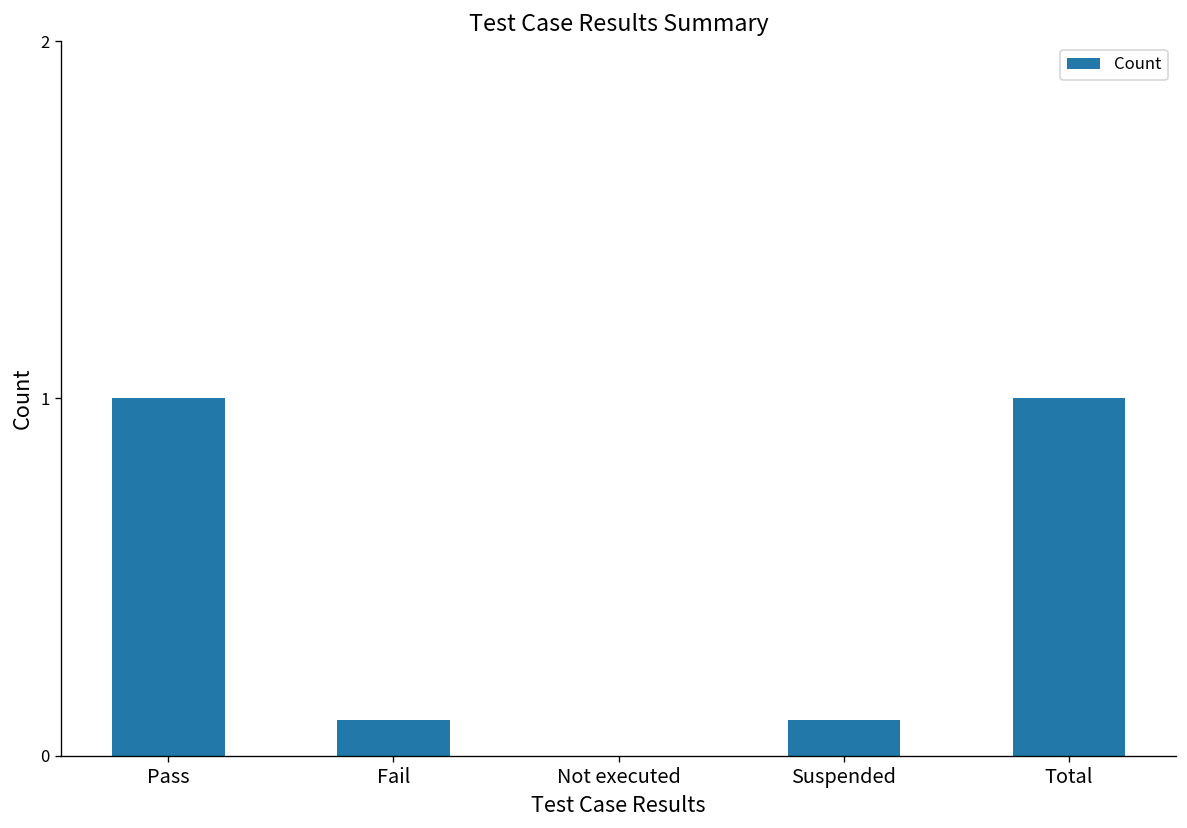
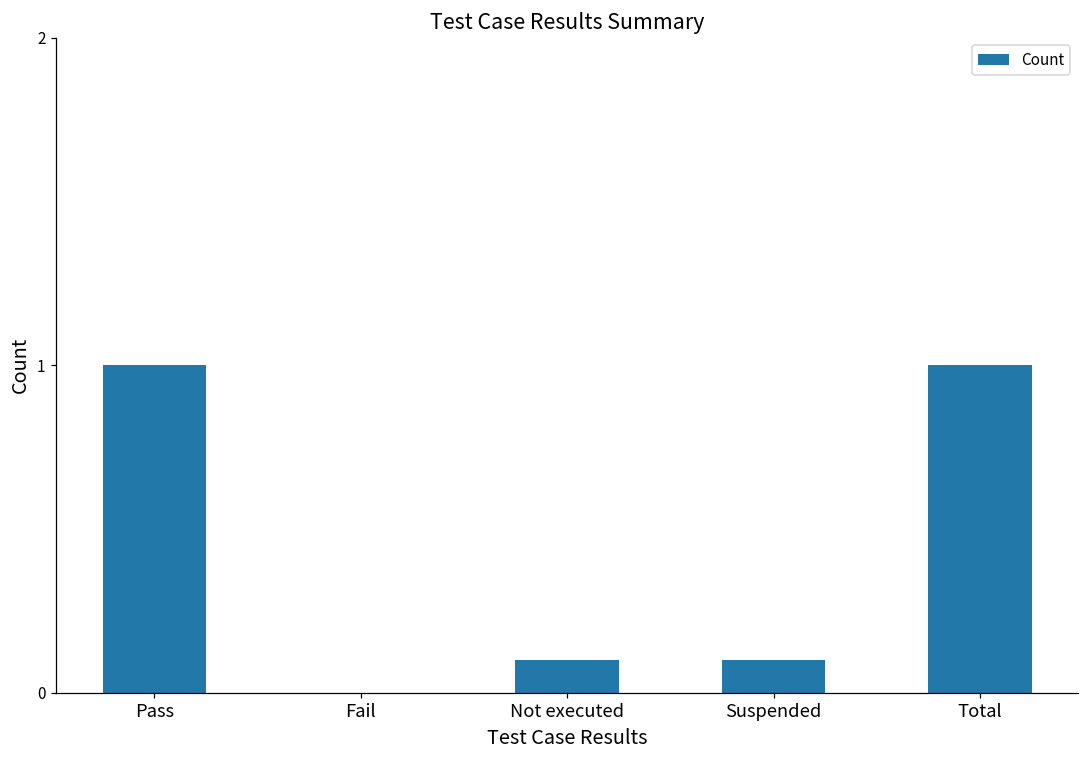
Fail: 0.1 -> 0.0
Not executed: 0.0 -> 0.1
